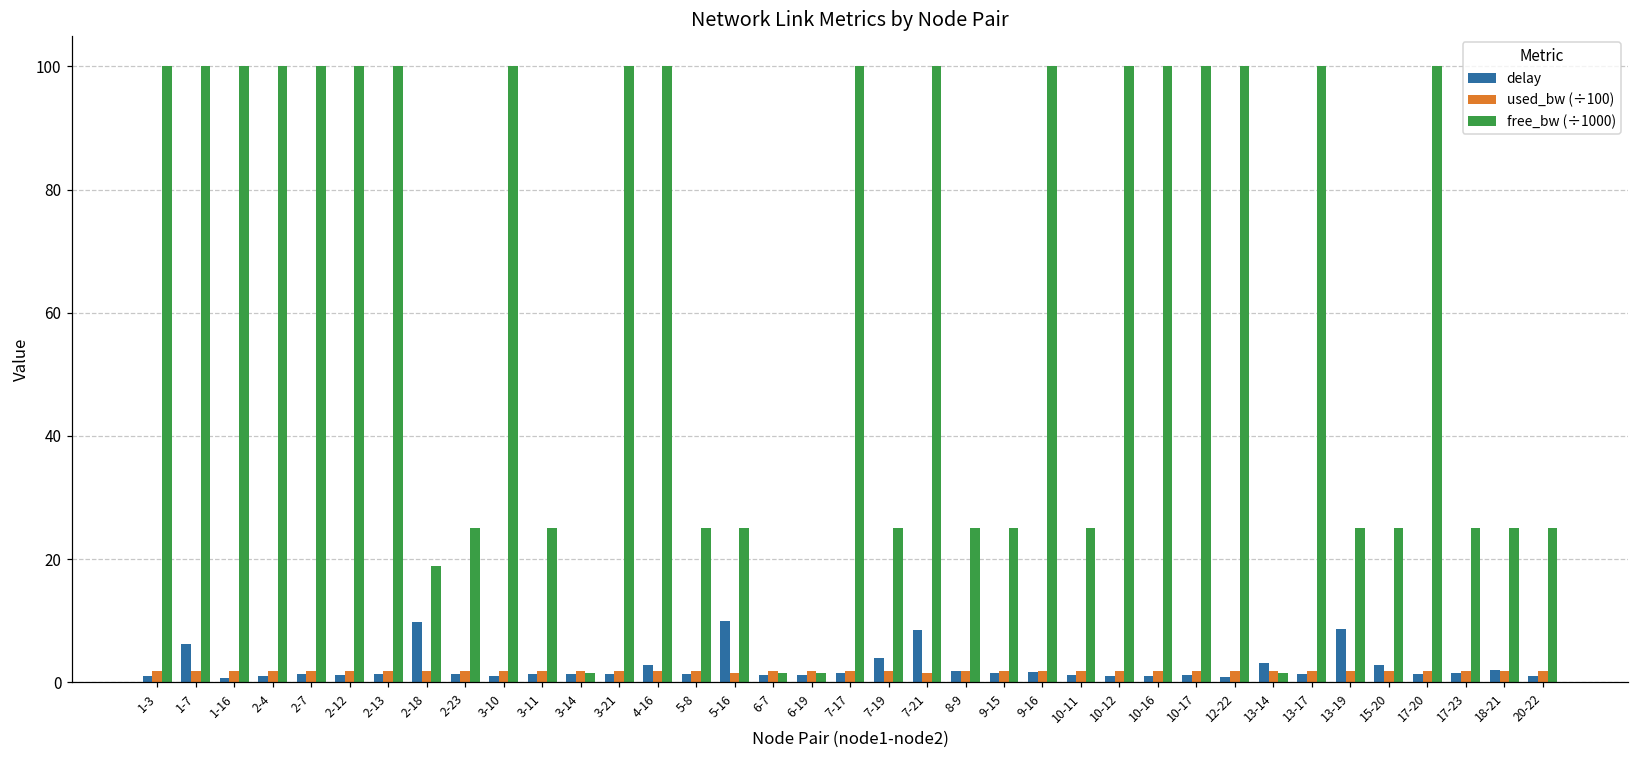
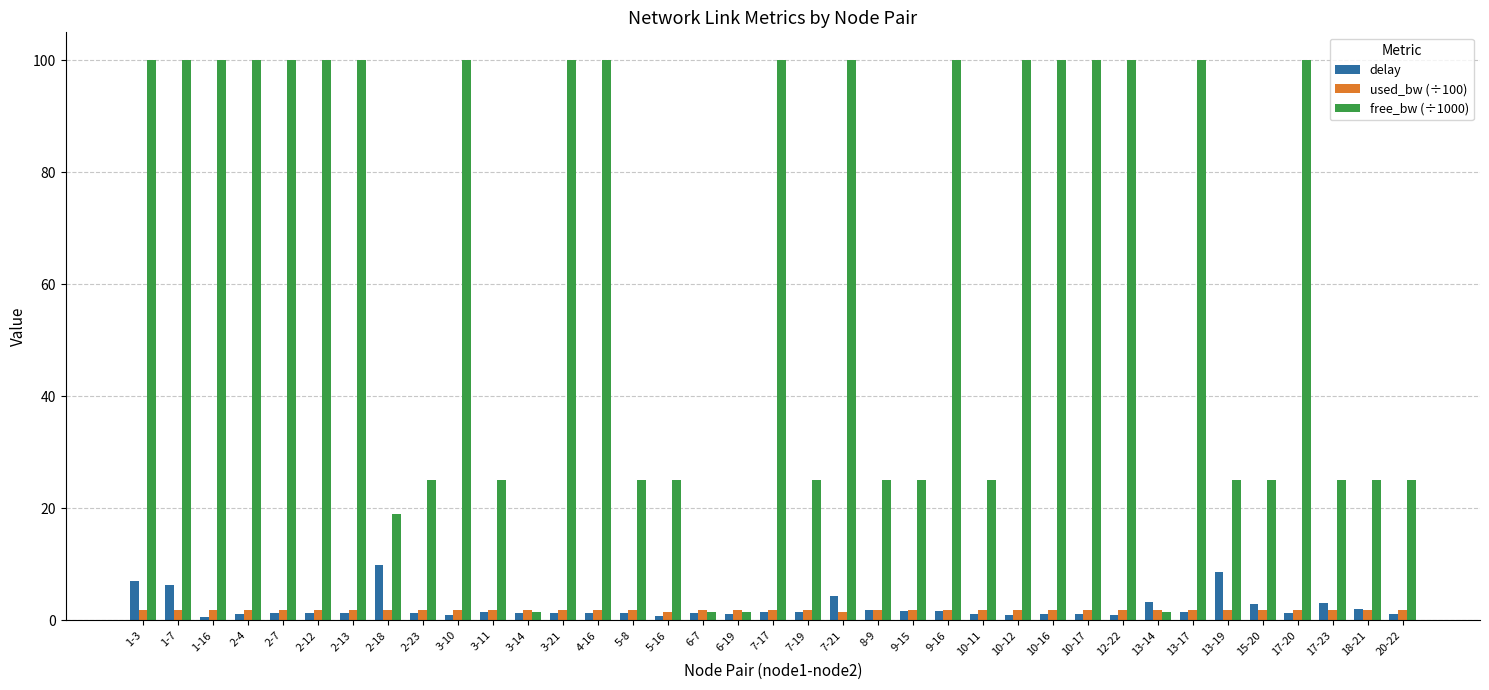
delay, 1-3: 1 -> 7
delay, 4-16: 3 -> 1
delay, 5-16: 10 -> 1
delay, 7-19: 4 -> 1
delay, 7-21: 8 -> 4
delay, 17-23: 2 -> 3
